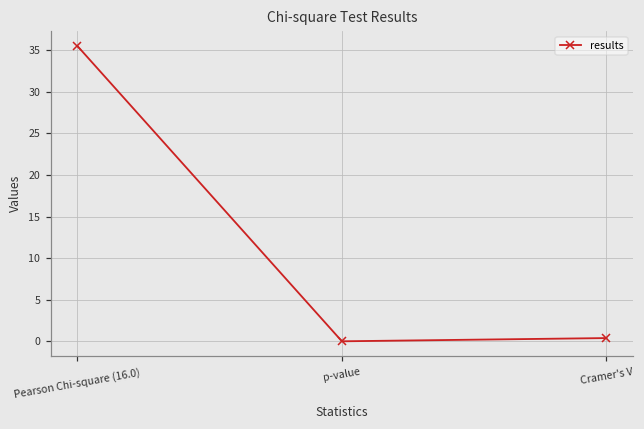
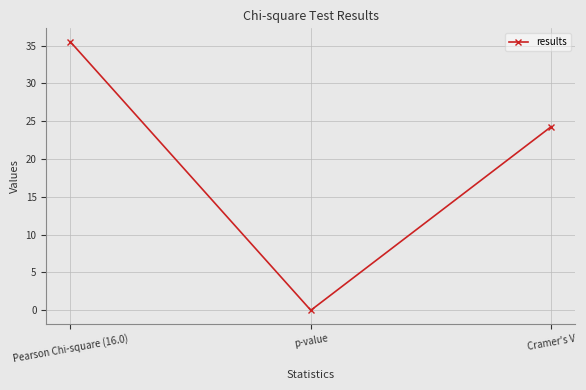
Cramer's V: 0 -> 24
